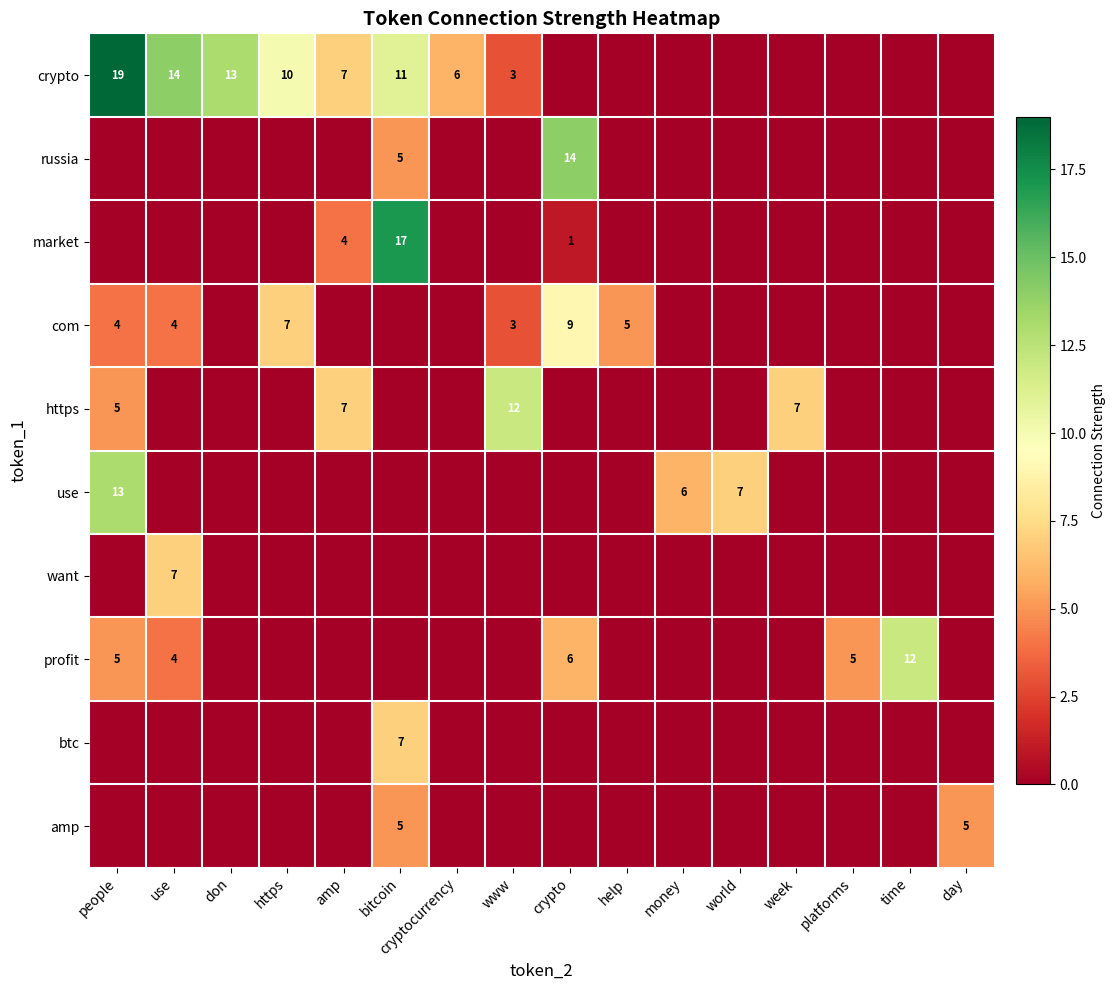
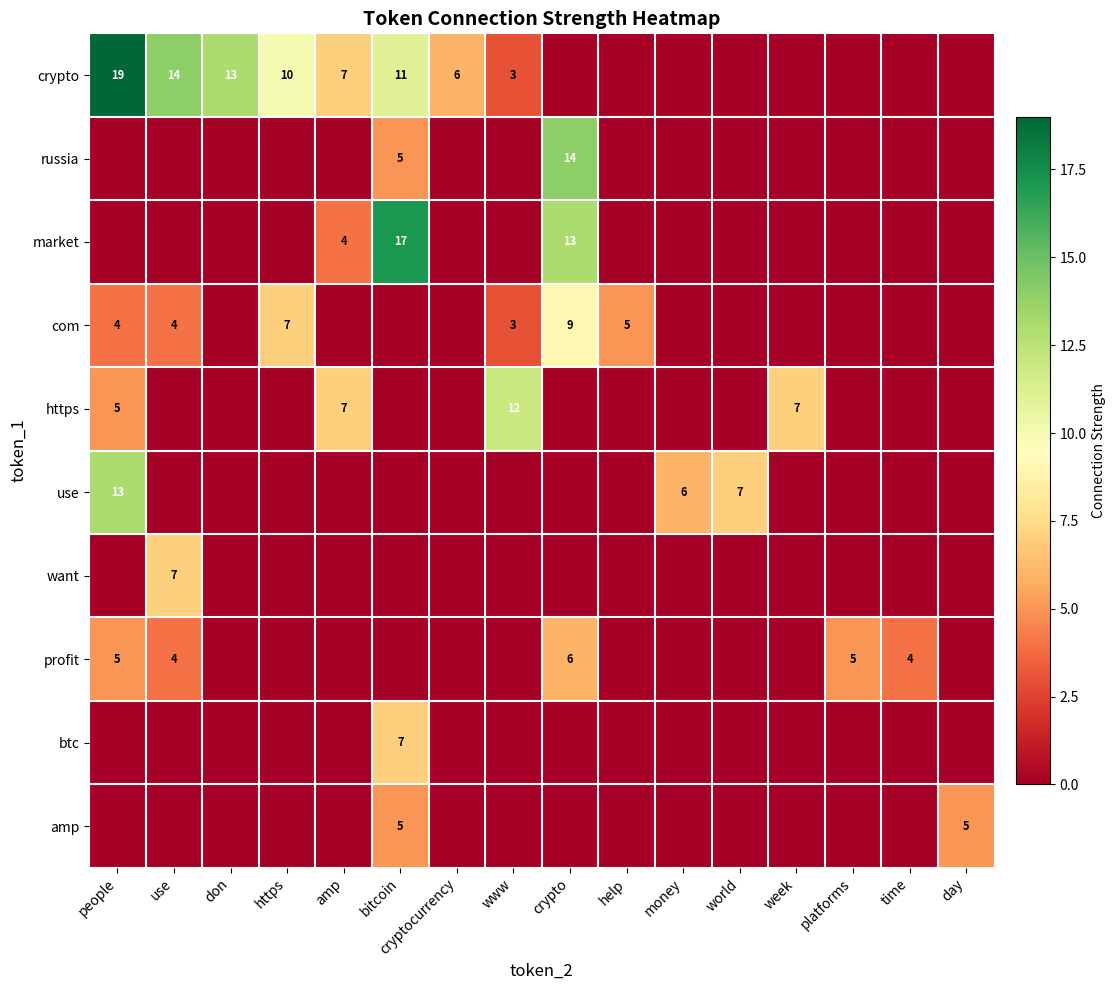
market, crypto: 1 -> 13
profit, time: 12 -> 4
